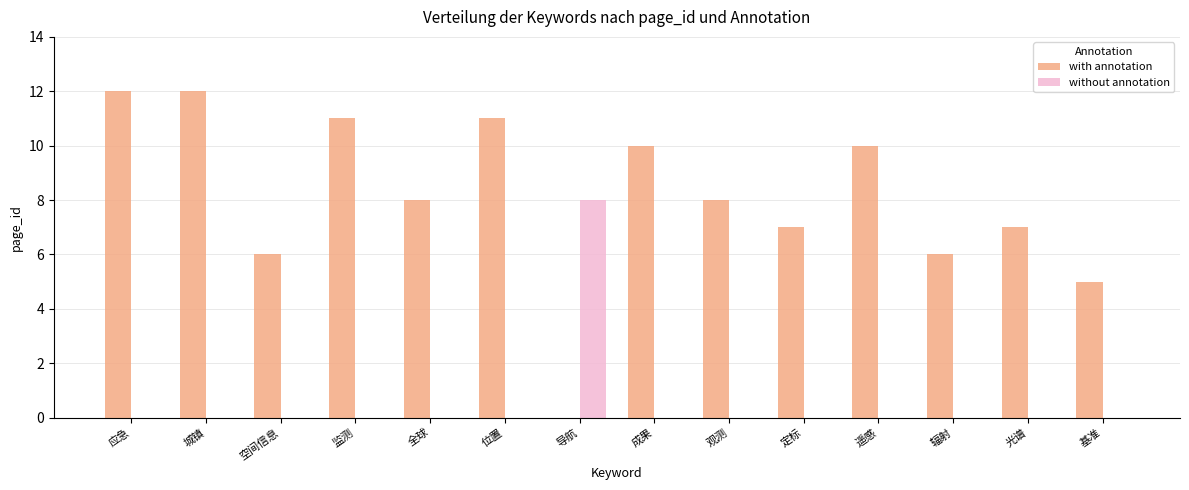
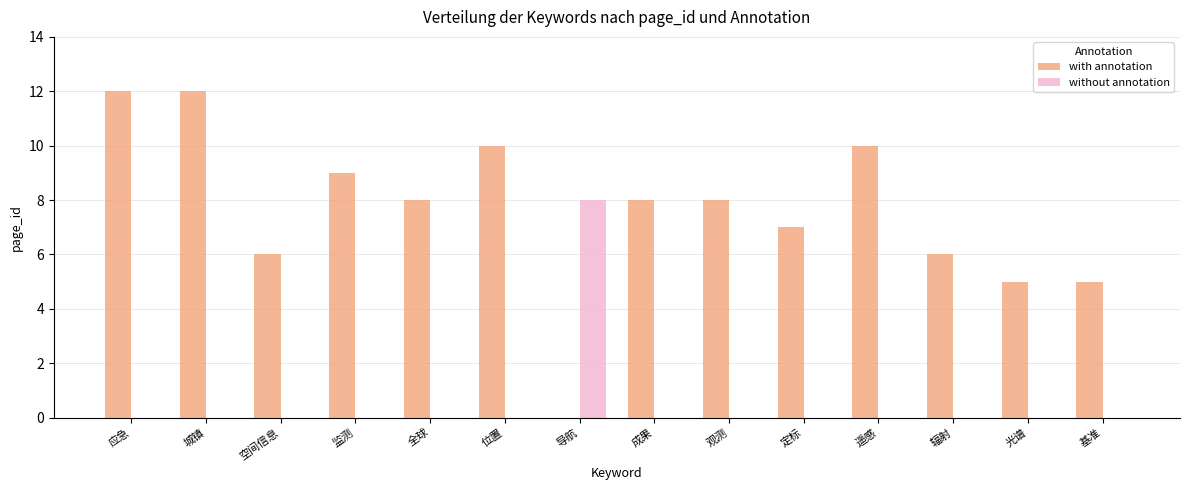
with annotation, 监测: 11 -> 9
with annotation, 位置: 11 -> 10
with annotation, 成果: 10 -> 8
with annotation, 光谱: 7 -> 5
